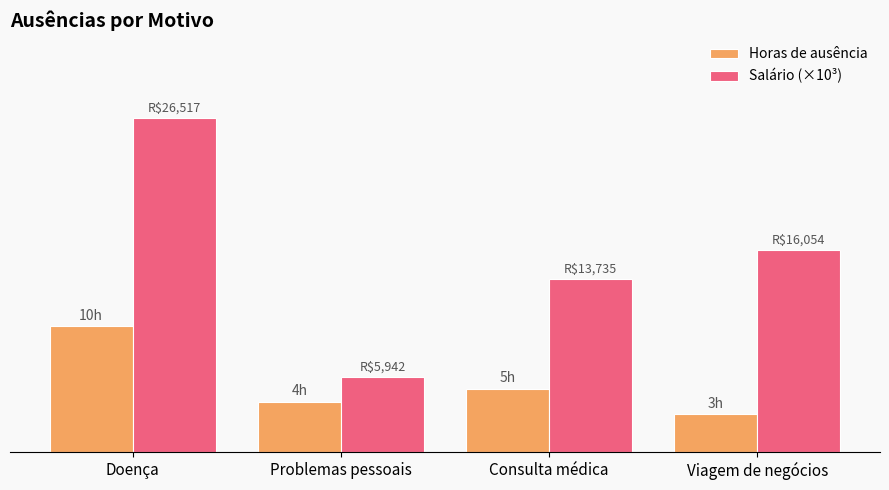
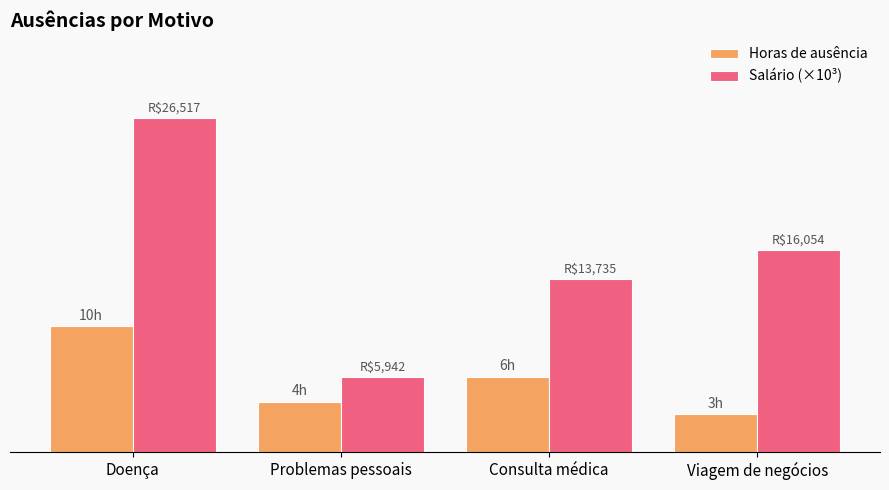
Horas de ausência, Consulta médica: 5h -> 6h
